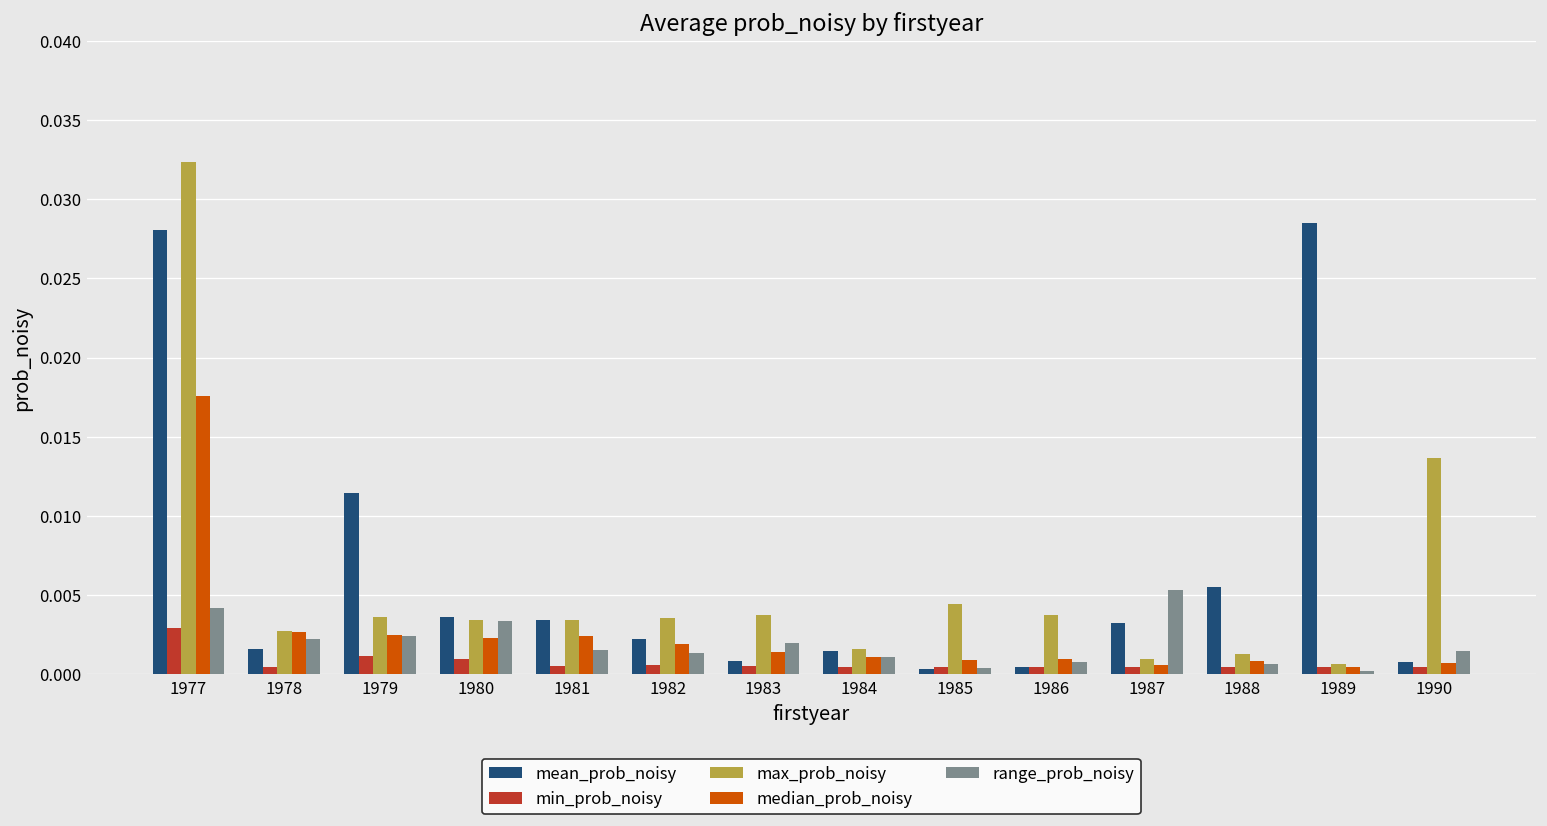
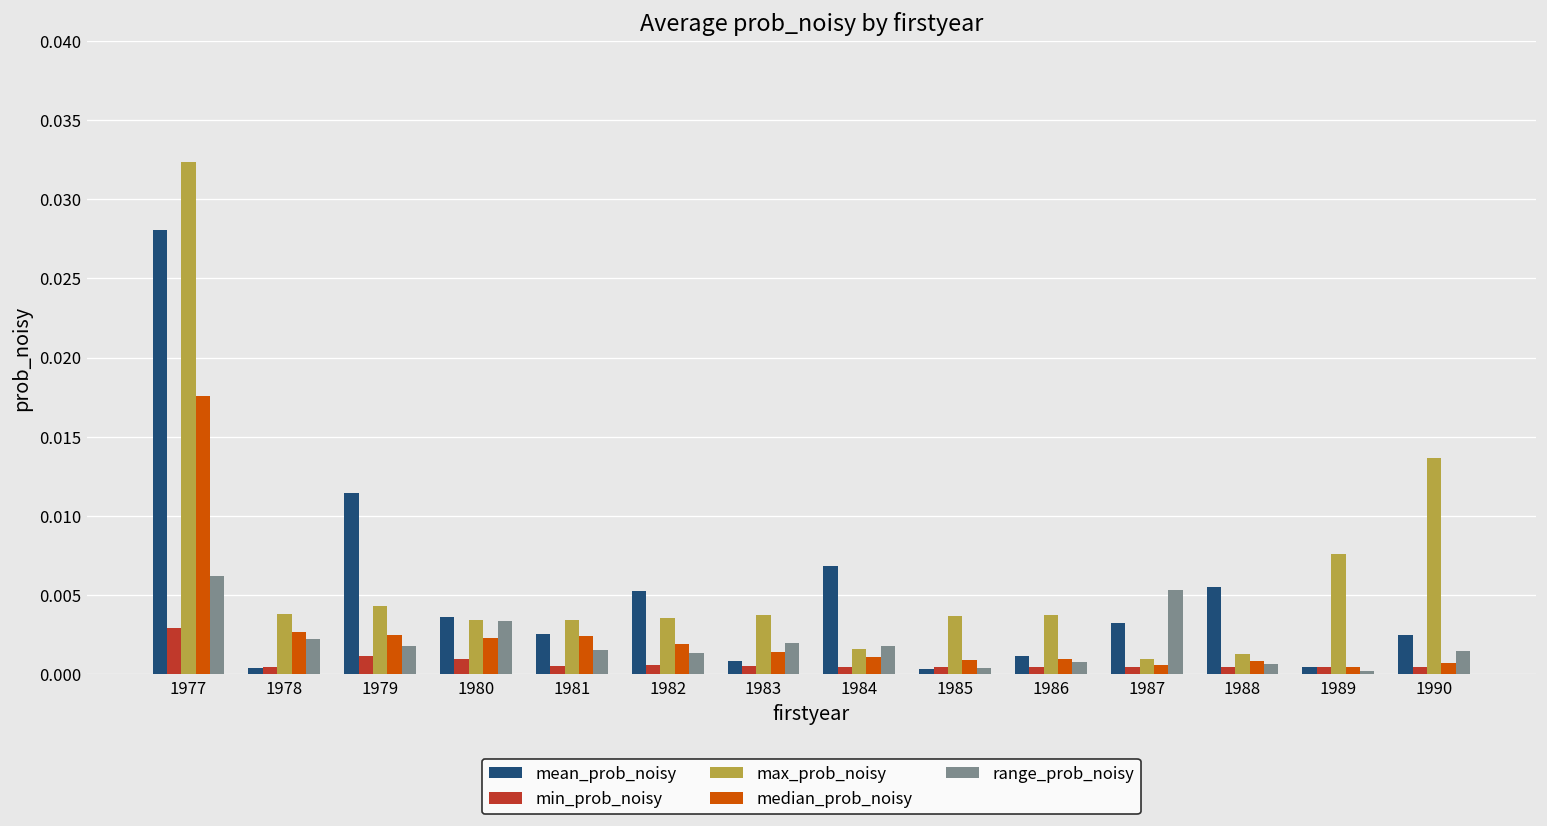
range_prob_noisy, 1977: 0.0042 -> 0.0062
mean_prob_noisy, 1978: 0.0016 -> 0.0004
max_prob_noisy, 1978: 0.0028 -> 0.0038
max_prob_noisy, 1979: 0.0036 -> 0.0043
range_prob_noisy, 1979: 0.0024 -> 0.0018
mean_prob_noisy, 1981: 0.0034 -> 0.0025
mean_prob_noisy, 1982: 0.0023 -> 0.0052
mean_prob_noisy, 1984: 0.0015 -> 0.0069
range_prob_noisy, 1984: 0.0011 -> 0.0018
max_prob_noisy, 1985: 0.0044 -> 0.0037
mean_prob_noisy, 1986: 0.0005 -> 0.0012
mean_prob_noisy, 1989: 0.0285 -> 0.0005
max_prob_noisy, 1989: 0.0007 -> 0.0076
mean_prob_noisy, 1990: 0.0008 -> 0.0025
